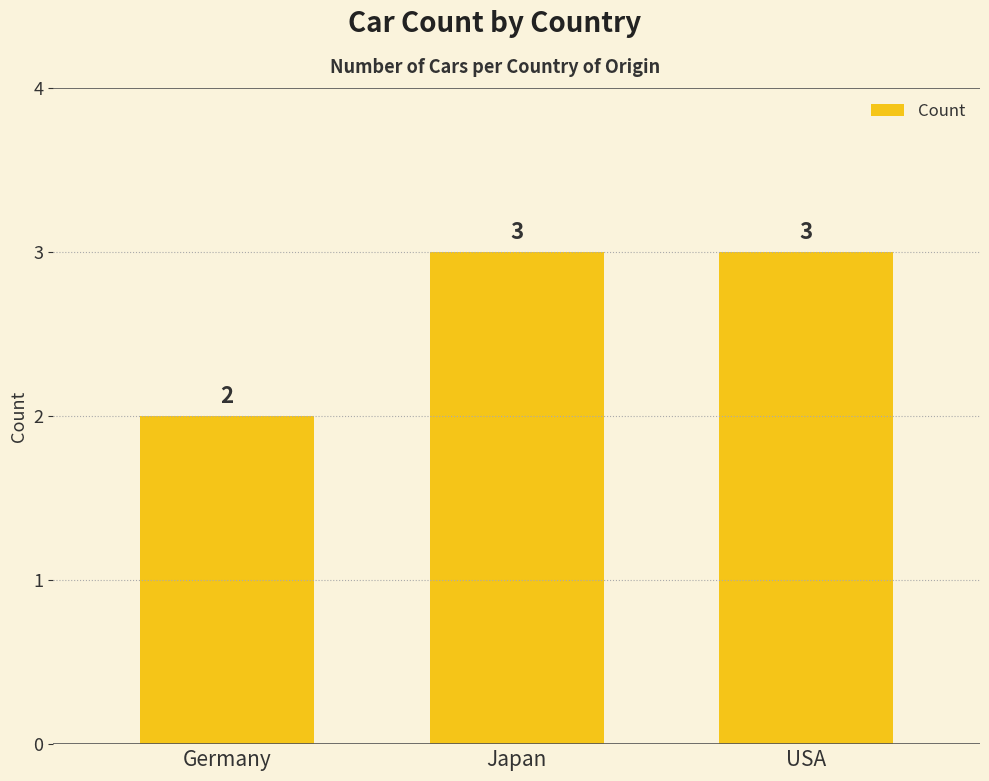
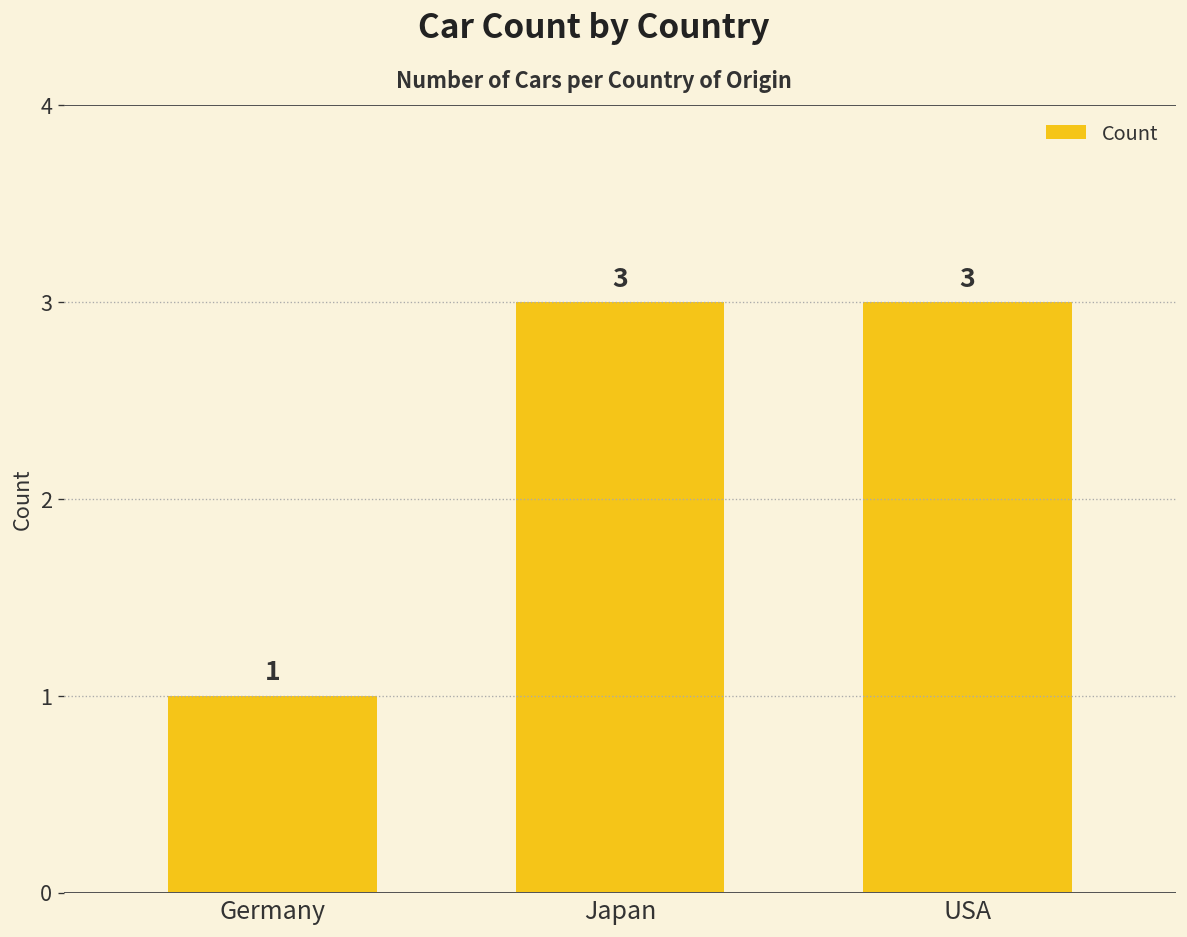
Germany: 2 -> 1
